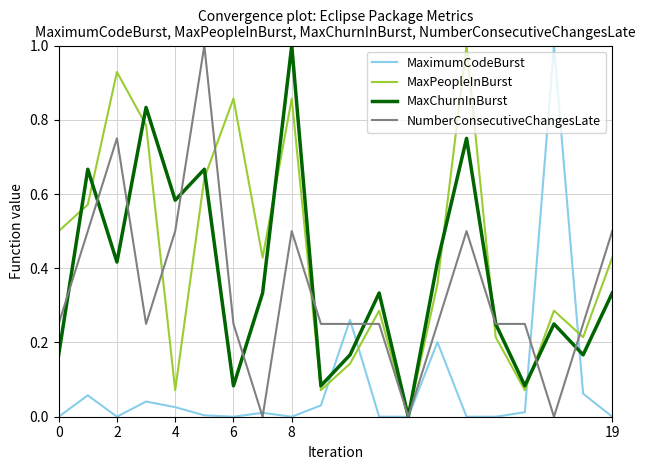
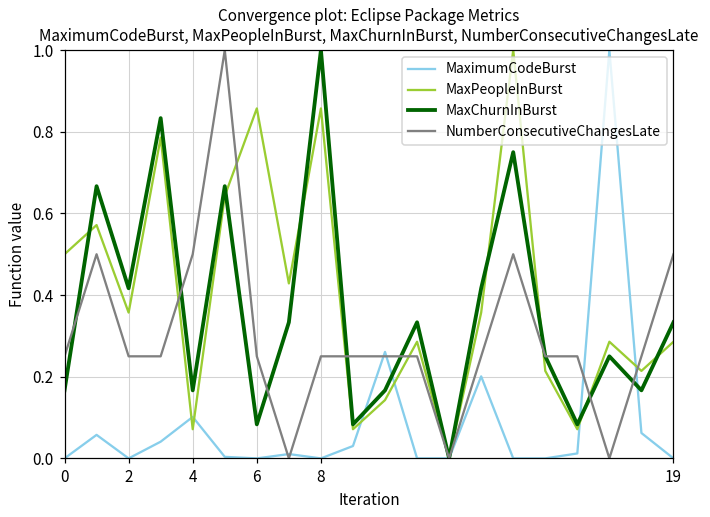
MaxPeopleInBurst, 2: 0.93 -> 0.36
NumberConsecutiveChangesLate, 2: 0.75 -> 0.25
MaximumCodeBurst, 4: 0.03 -> 0.10
MaxChurnInBurst, 4: 0.58 -> 0.17
NumberConsecutiveChangesLate, 8: 0.50 -> 0.25
MaxPeopleInBurst, 19: 0.43 -> 0.29
